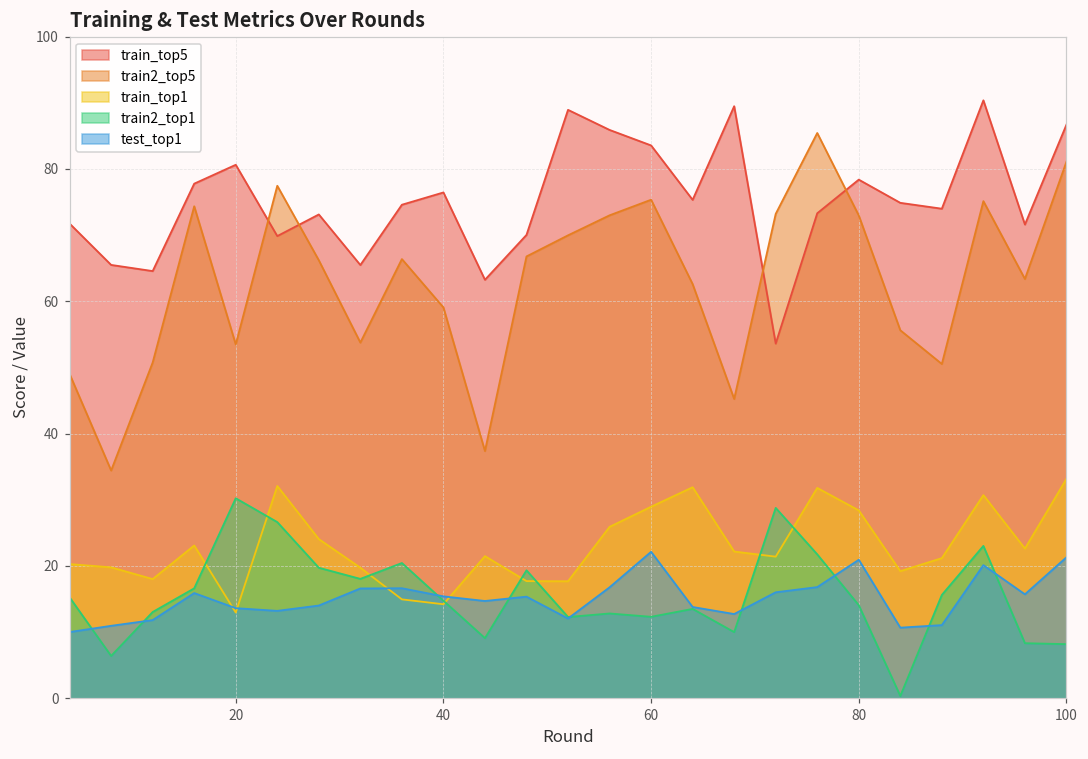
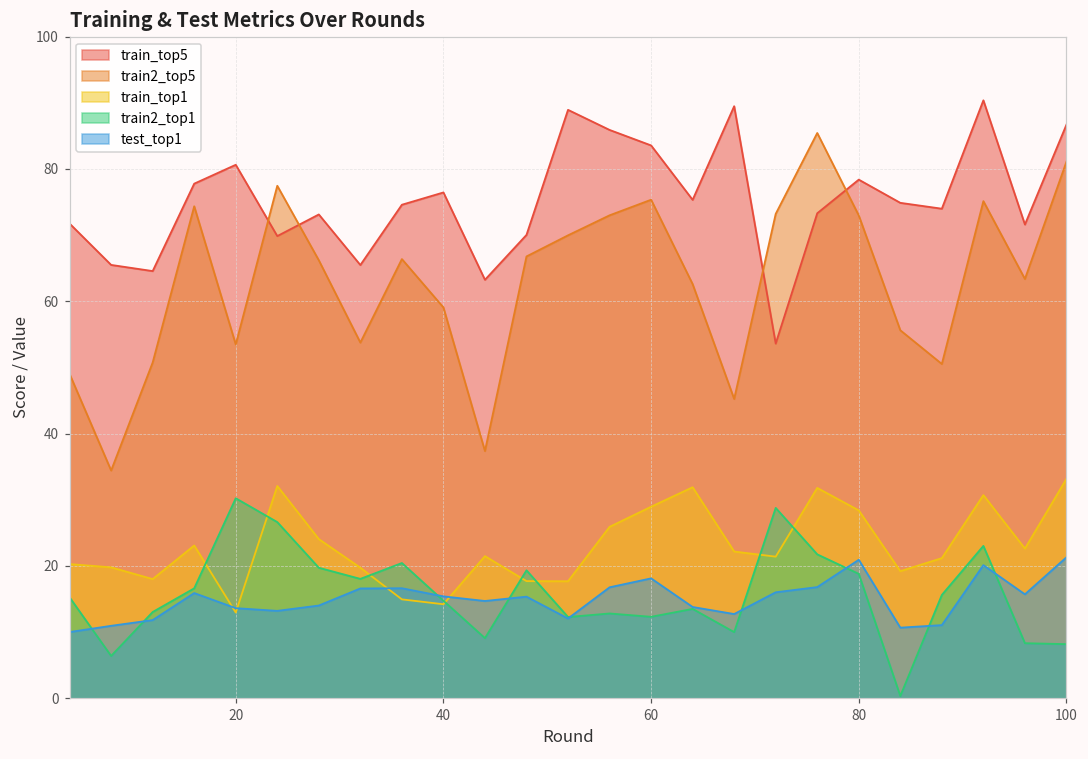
test_top1, 60: 22 -> 18
train2_top1, 80: 14 -> 19
